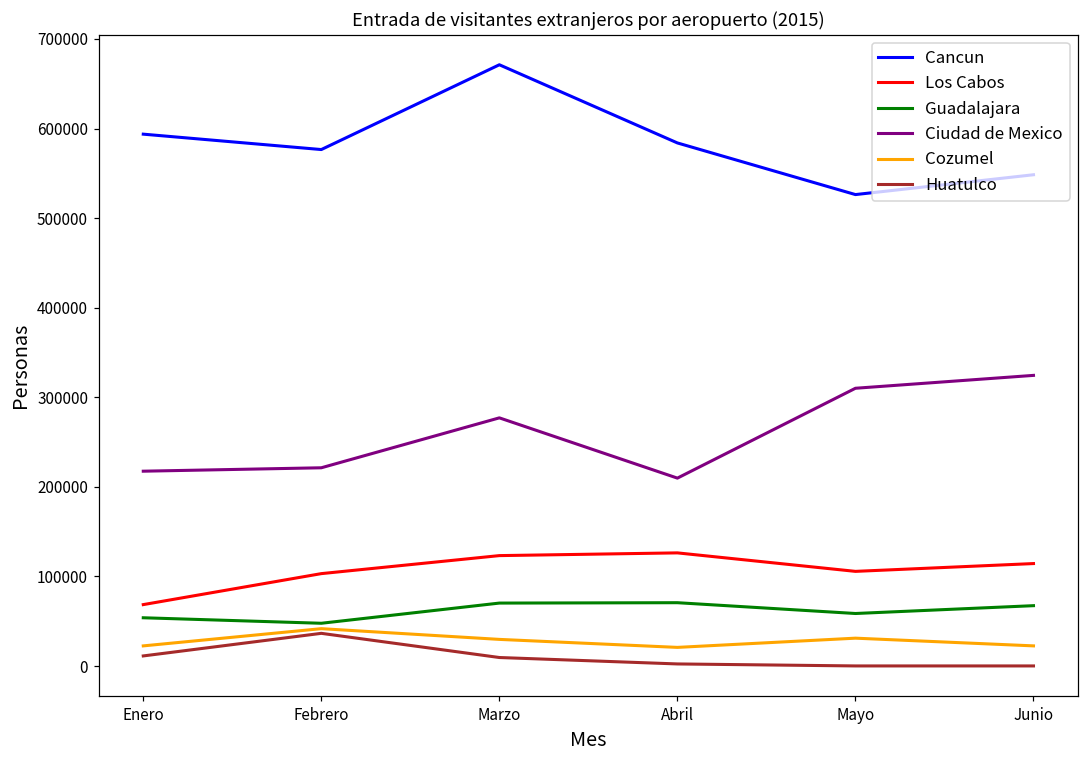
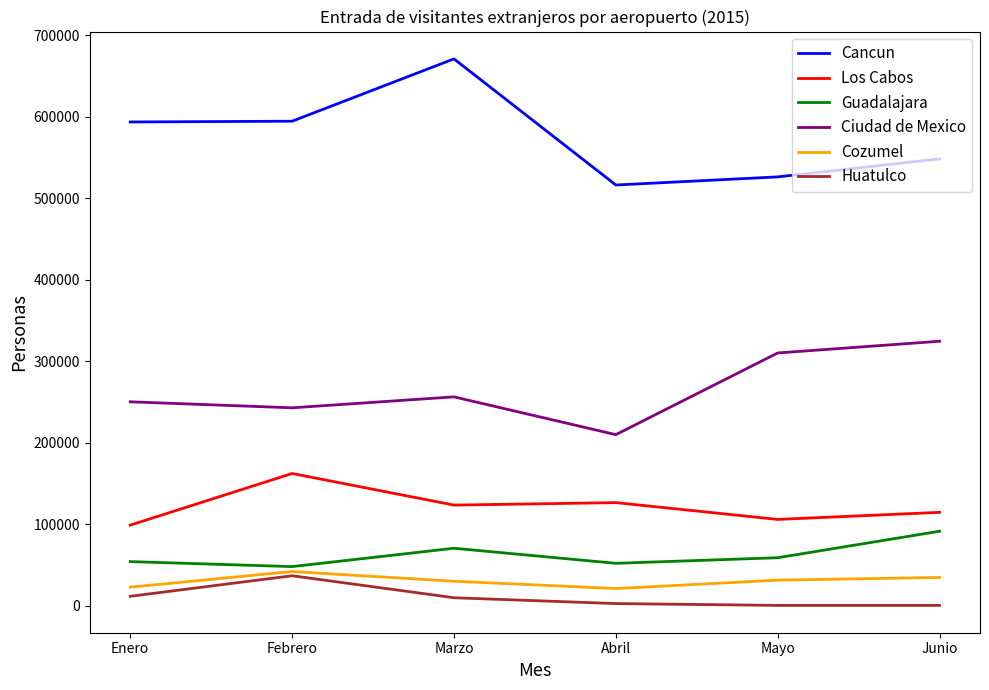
Los Cabos, Enero: 70000 -> 100000
Ciudad de Mexico, Enero: 220000 -> 250000
Cancun, Febrero: 580000 -> 590000
Los Cabos, Febrero: 100000 -> 160000
Ciudad de Mexico, Febrero: 220000 -> 240000
Ciudad de Mexico, Marzo: 280000 -> 260000
Cancun, Abril: 580000 -> 520000
Guadalajara, Abril: 70000 -> 50000
Guadalajara, Junio: 70000 -> 90000
Cozumel, Junio: 20000 -> 30000
